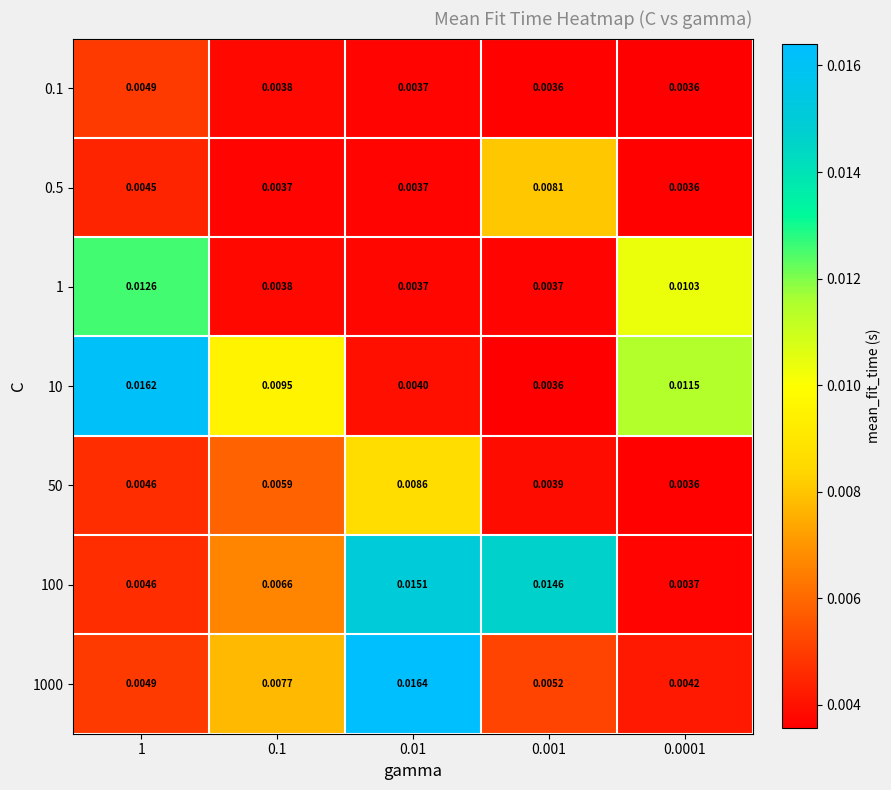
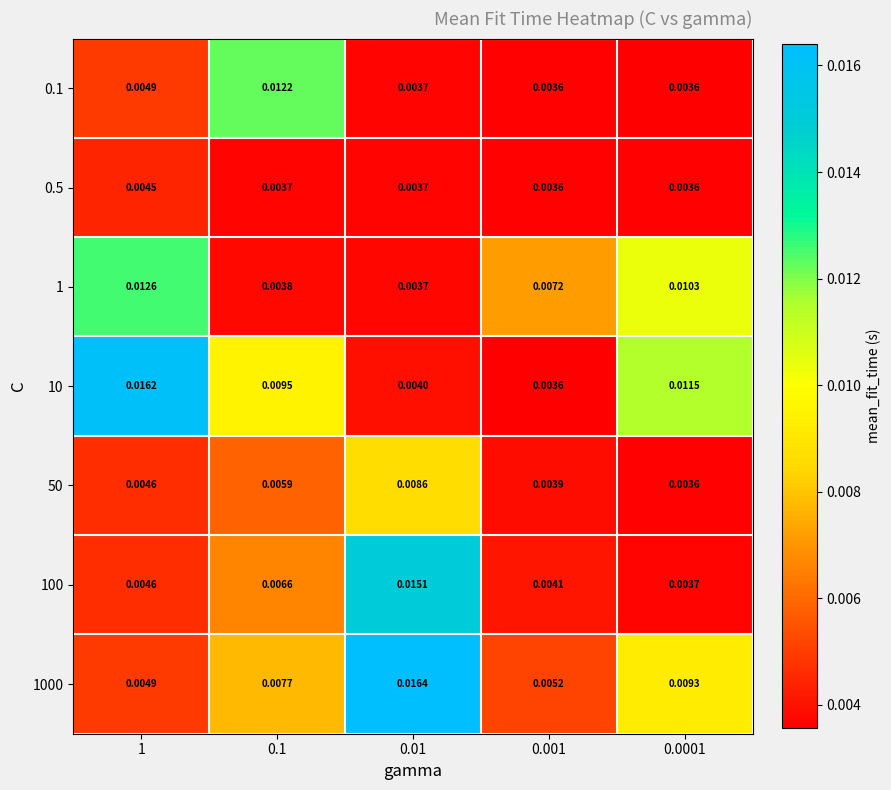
0.1, 0.1: 0.0038 -> 0.0122
0.5, 0.001: 0.0081 -> 0.0036
1, 0.001: 0.0037 -> 0.0072
100, 0.001: 0.0146 -> 0.0041
1000, 0.0001: 0.0042 -> 0.0093
